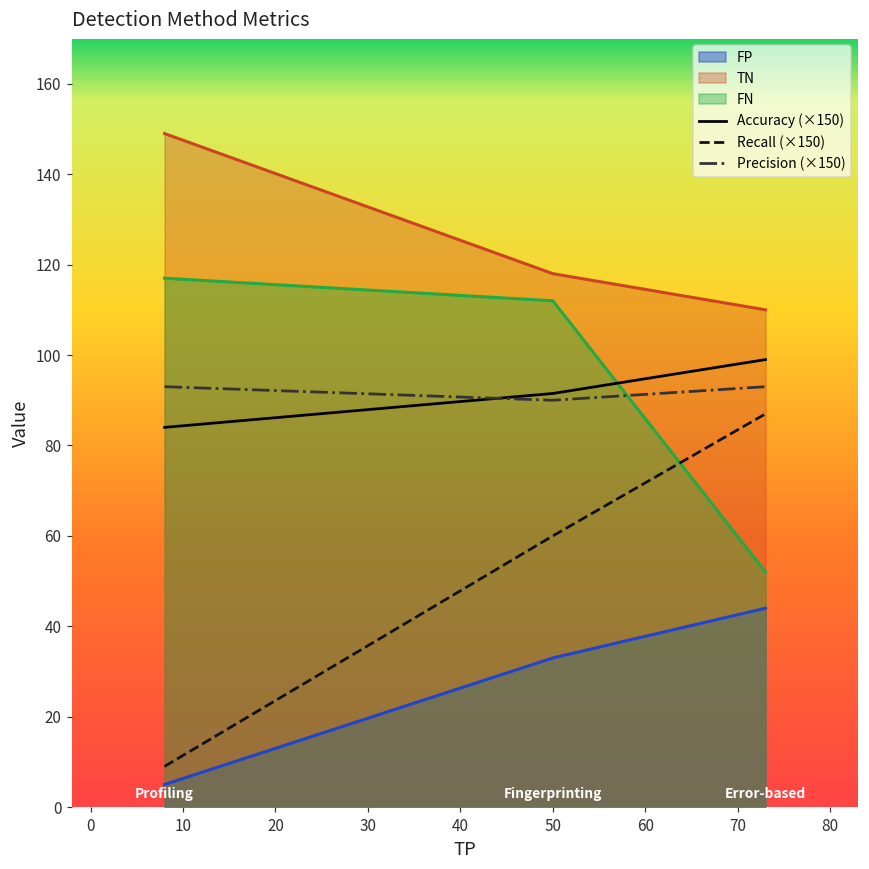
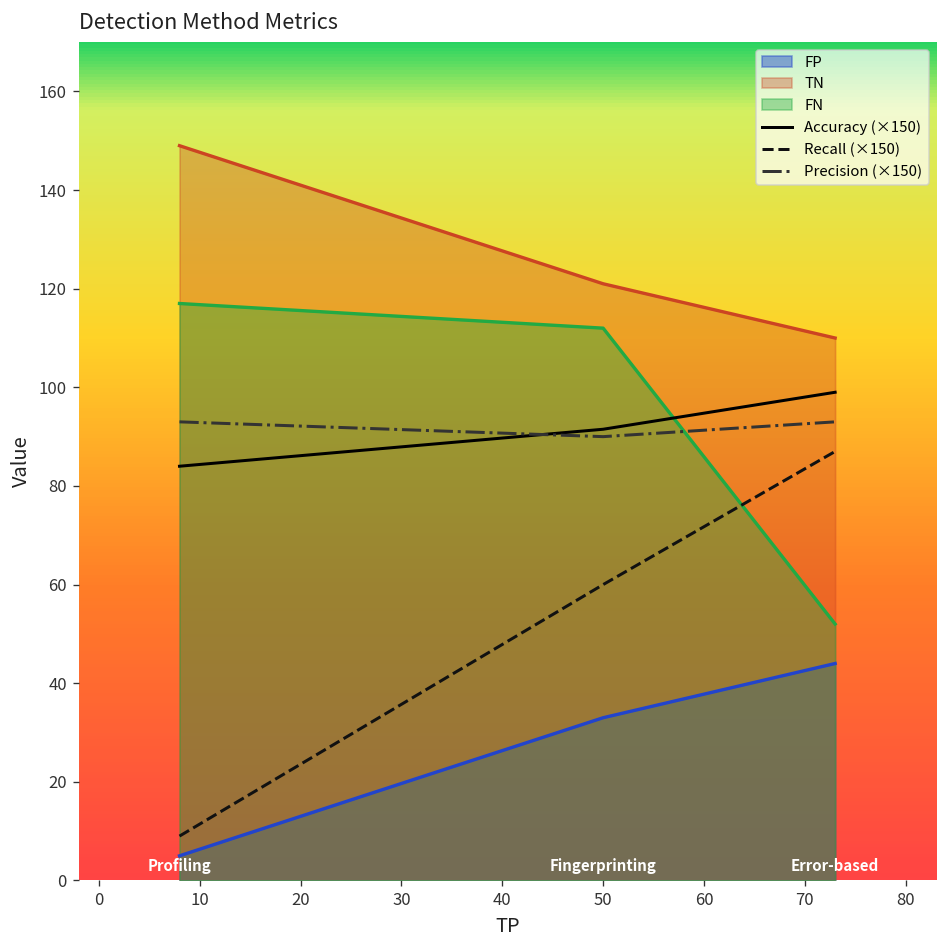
TN, 50: 118 -> 121
